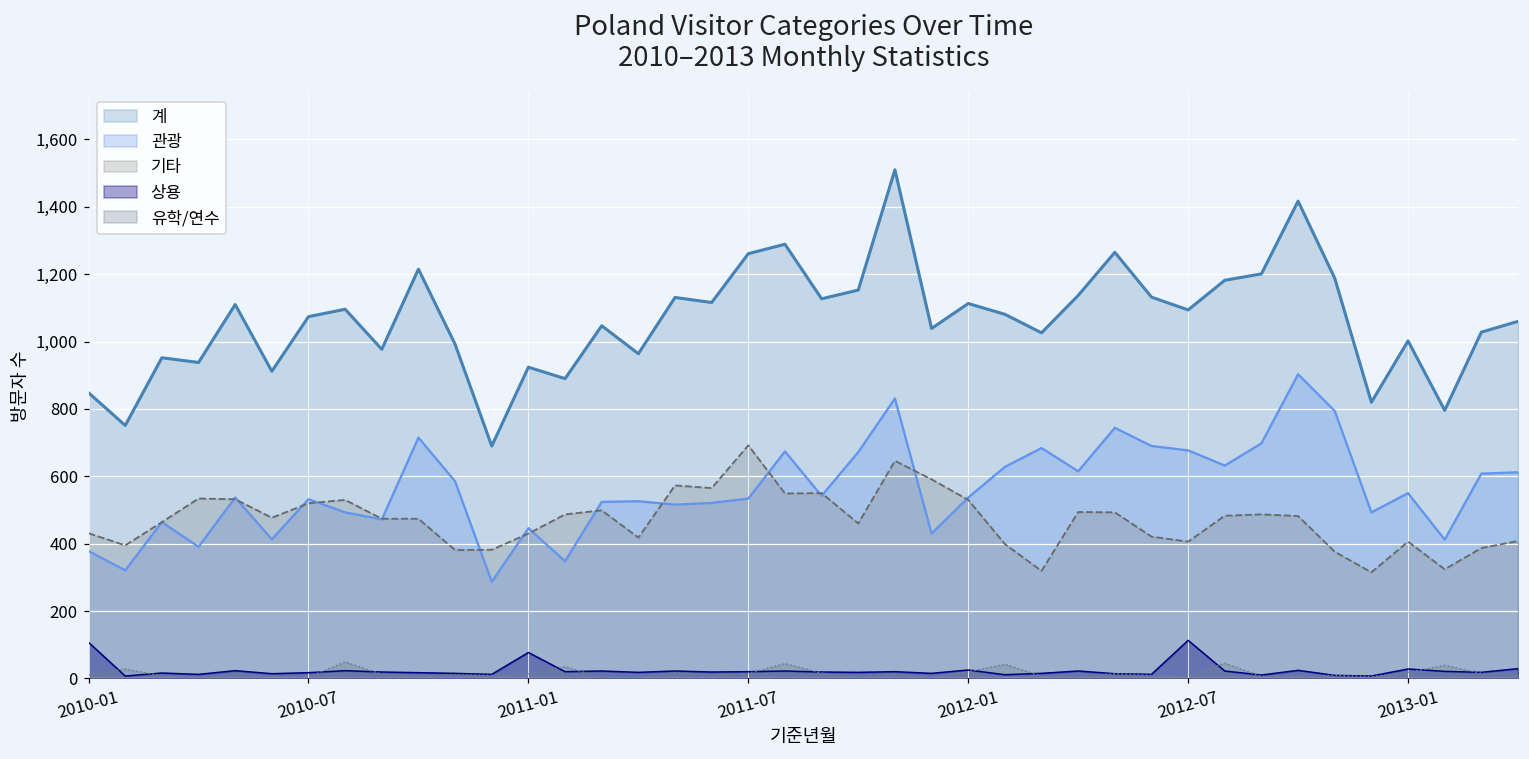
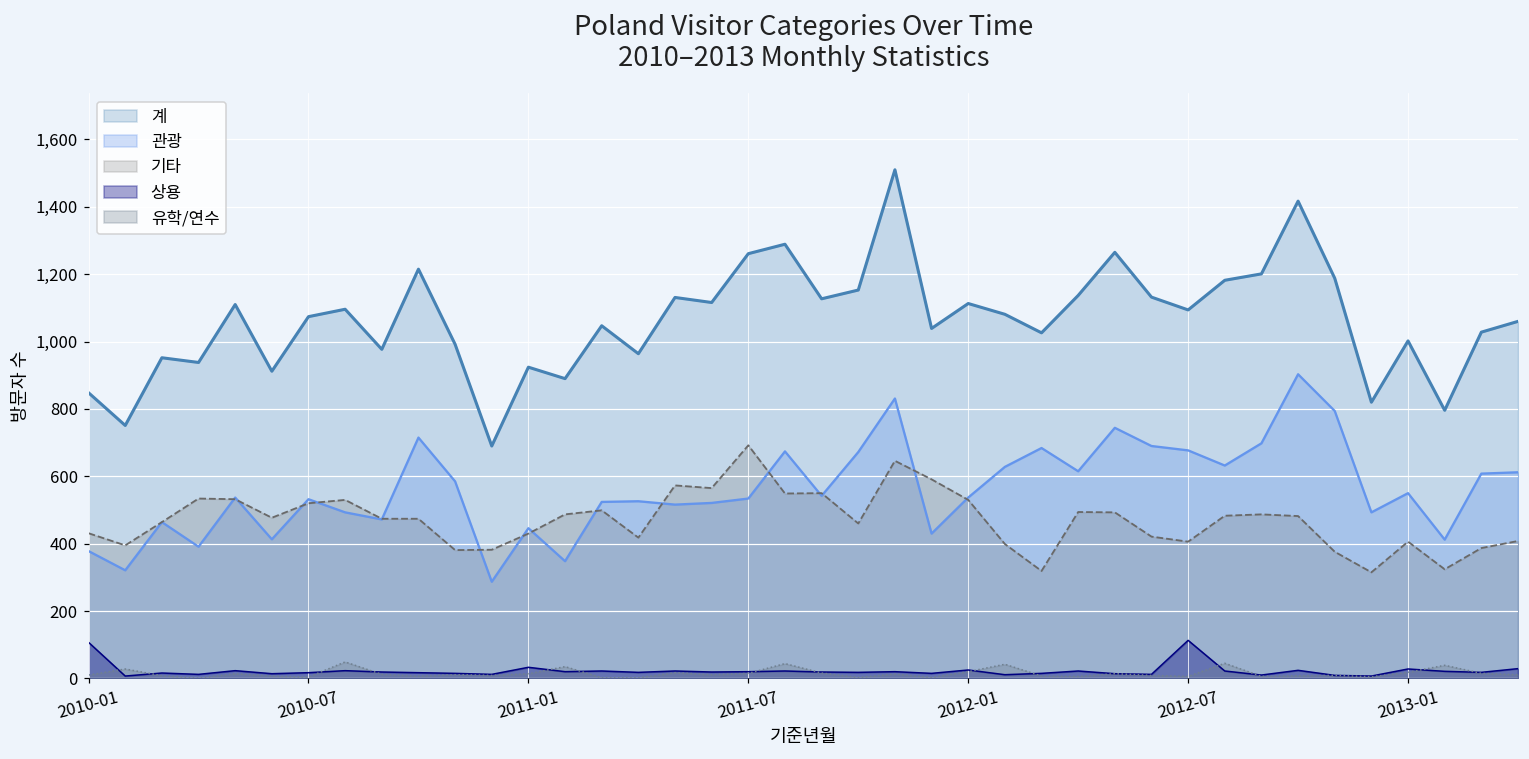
상용, 2011-01: 80 -> 30
